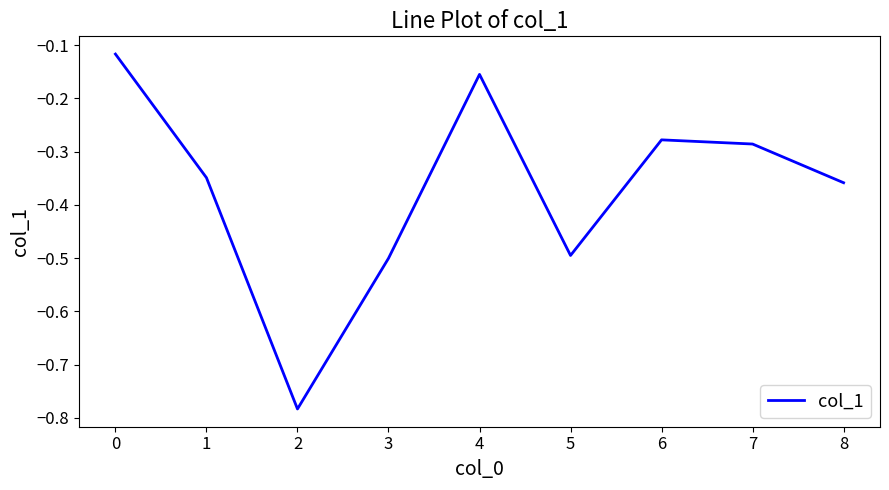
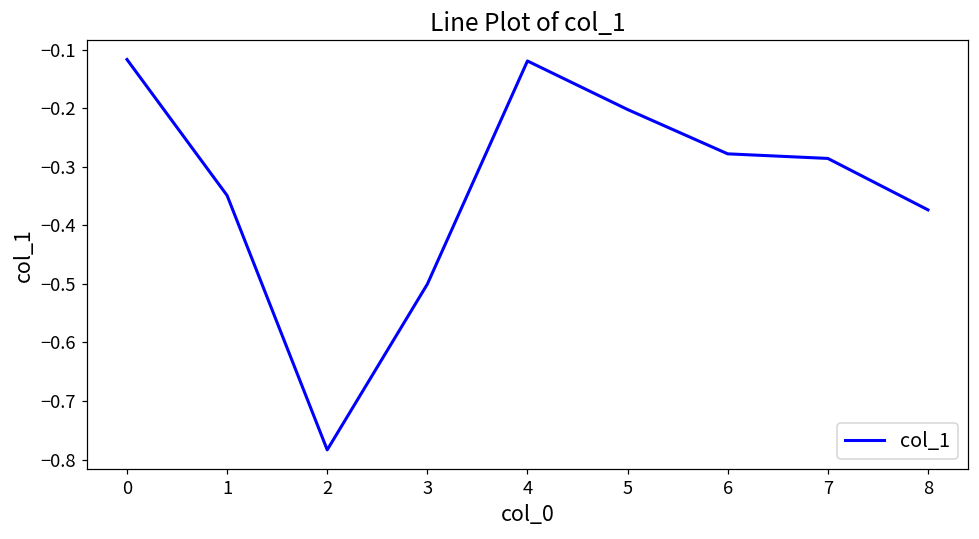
4: -0.15 -> -0.12
5: -0.50 -> -0.20
8: -0.36 -> -0.37
